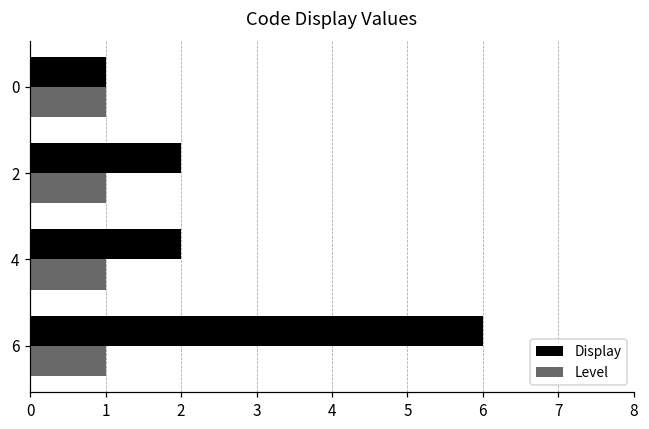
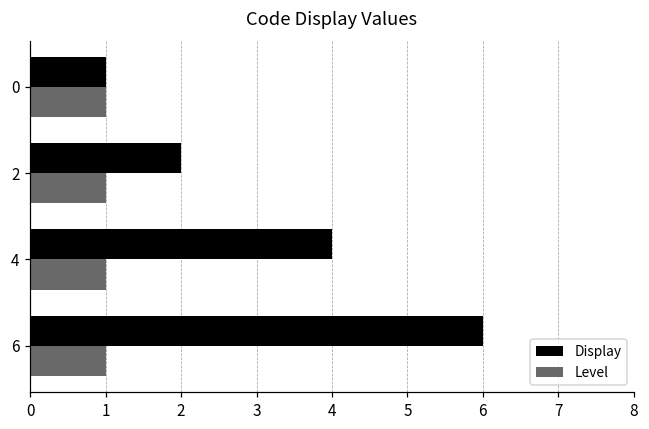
Display, 4: 2 -> 4
